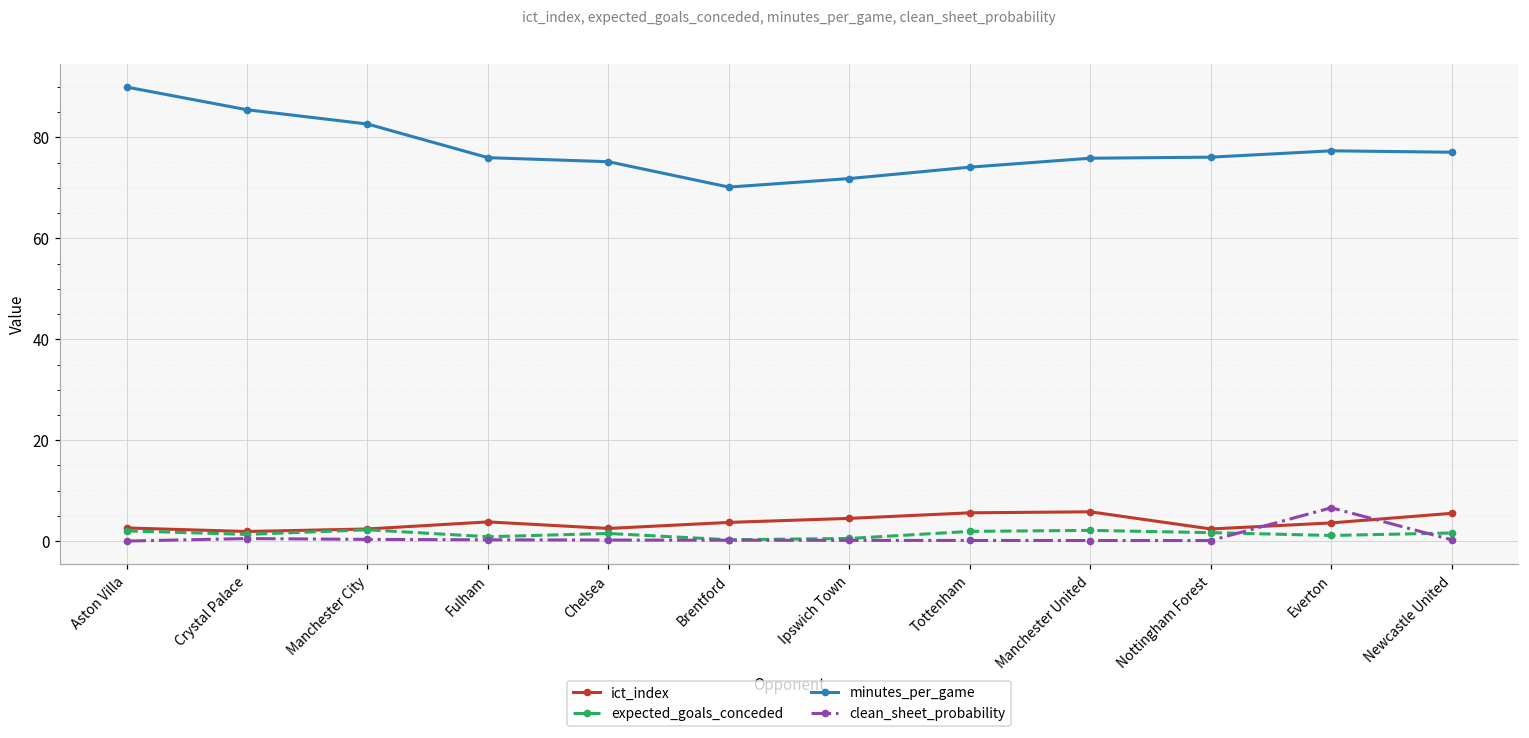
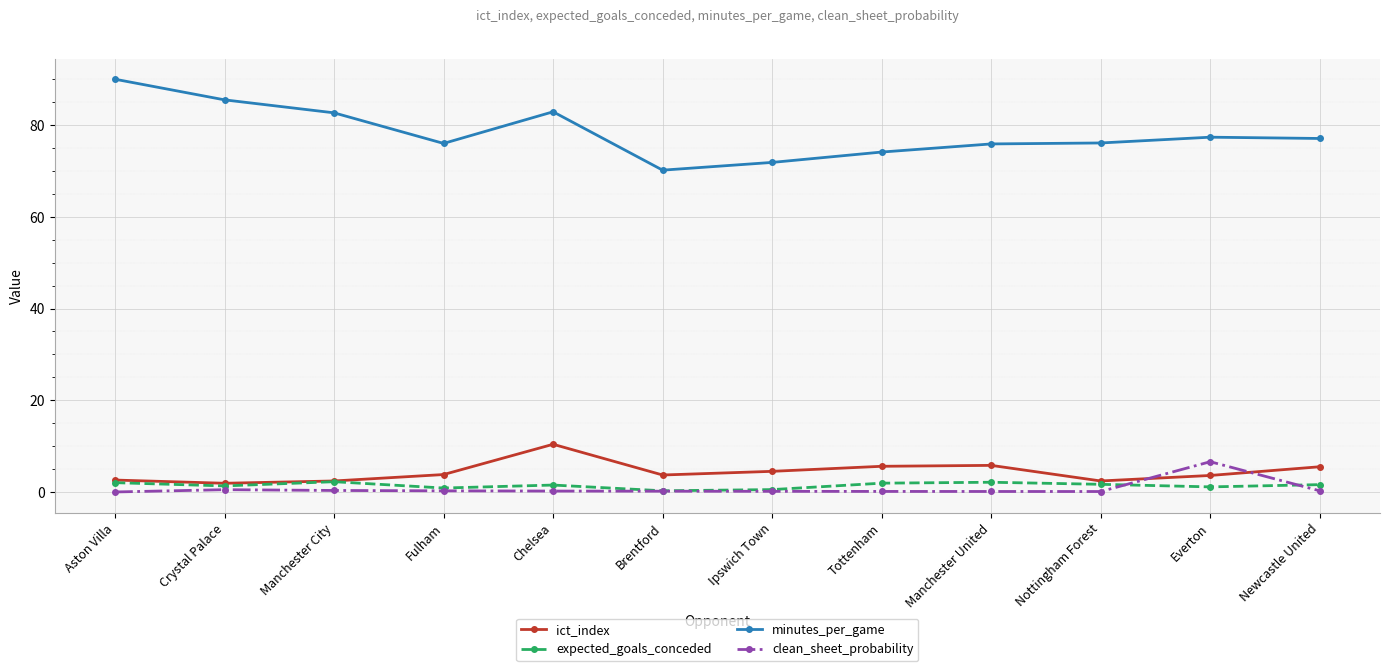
ict_index, Chelsea: 3 -> 10
minutes_per_game, Chelsea: 75 -> 83
